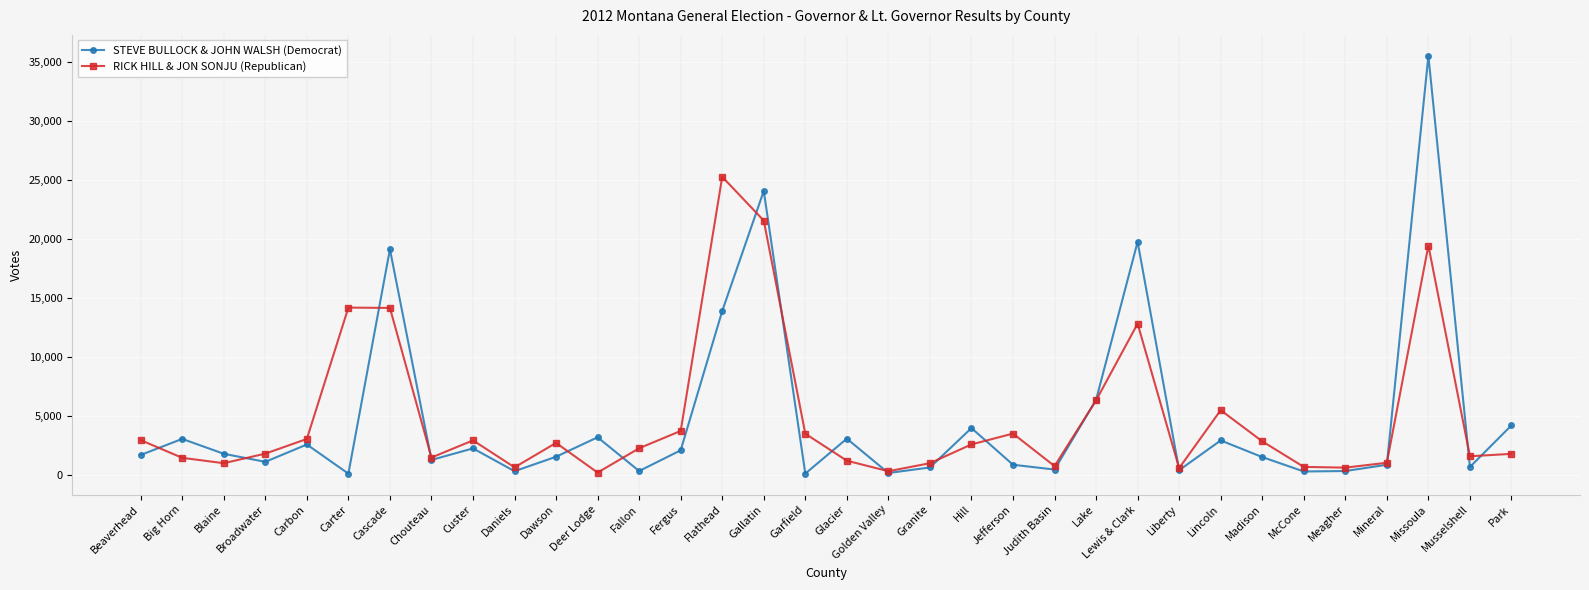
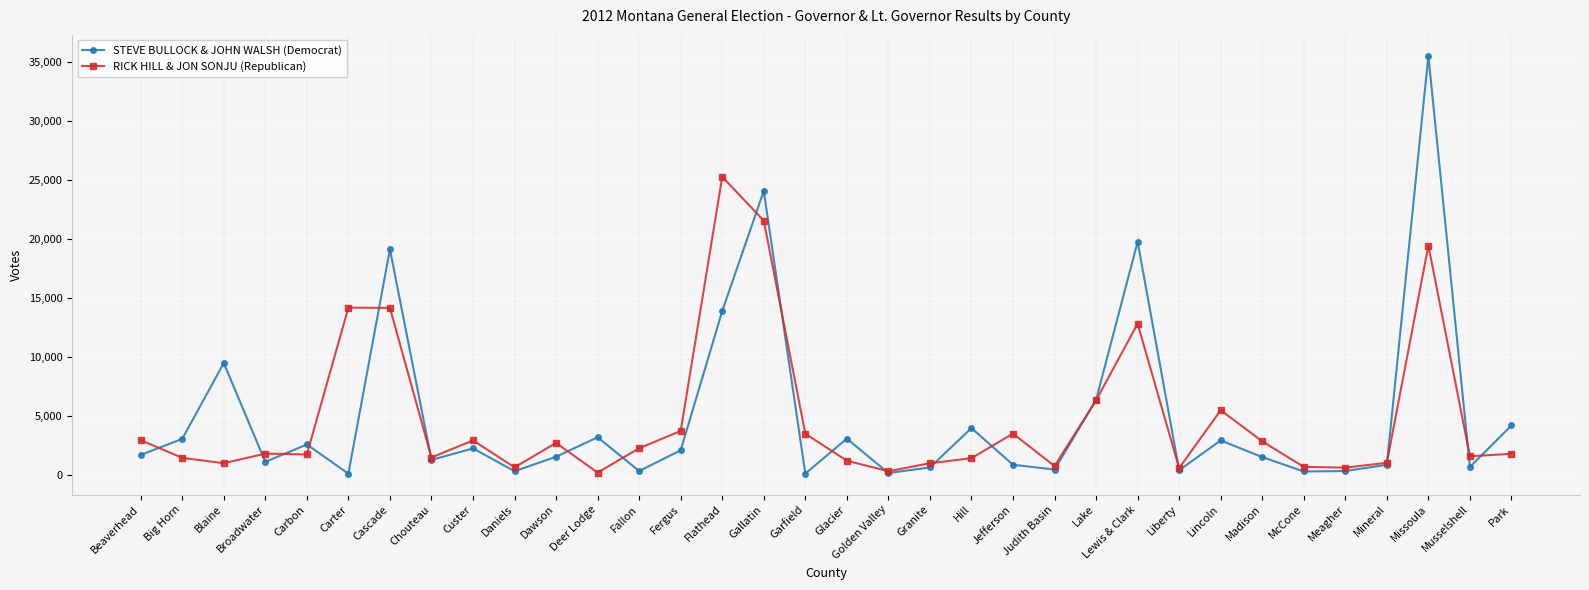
STEVE BULLOCK & JOHN WALSH (Democrat), Blaine: 1,800 -> 9,500
RICK HILL & JON SONJU (Republican), Carbon: 3,000 -> 1,700
RICK HILL & JON SONJU (Republican), Hill: 2,600 -> 1,400
